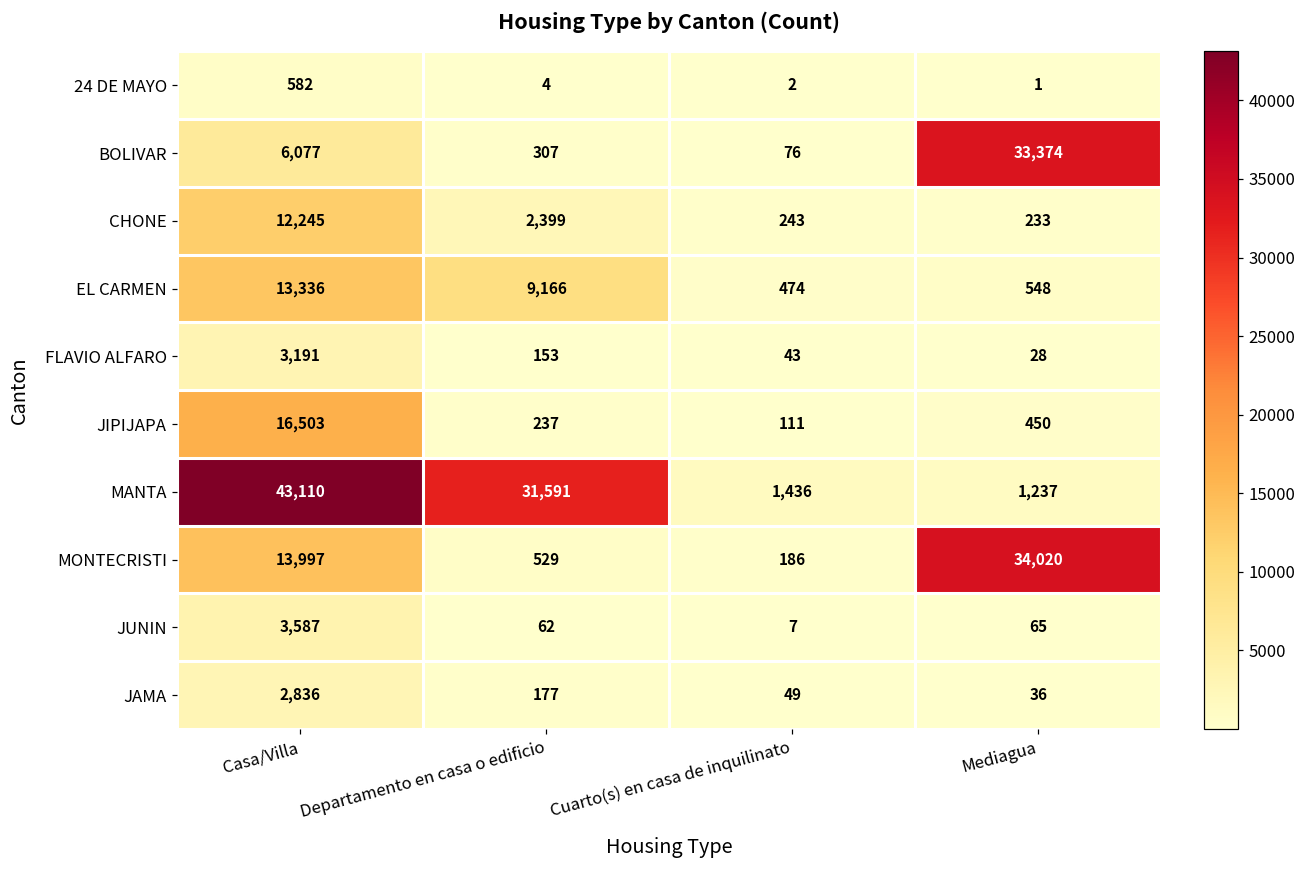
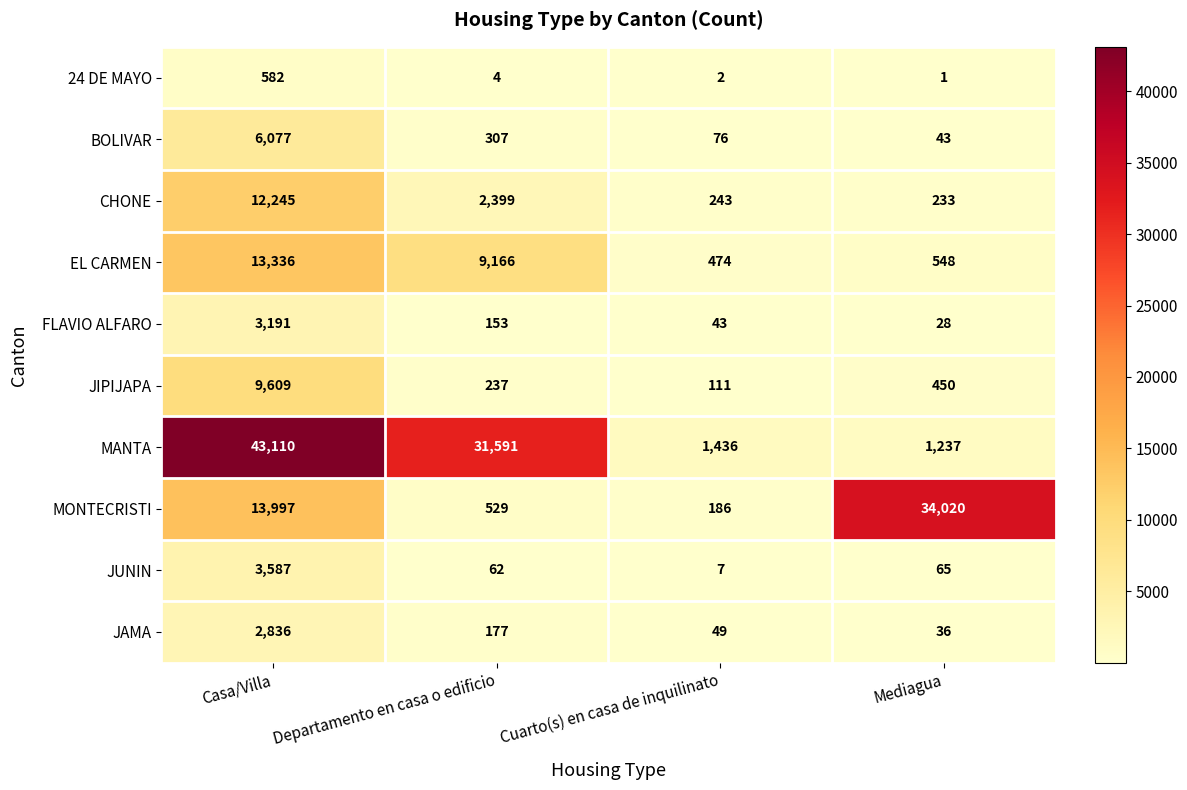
BOLIVAR, Mediagua: 33,374 -> 43
JIPIJAPA, Casa/Villa: 16,503 -> 9,609
